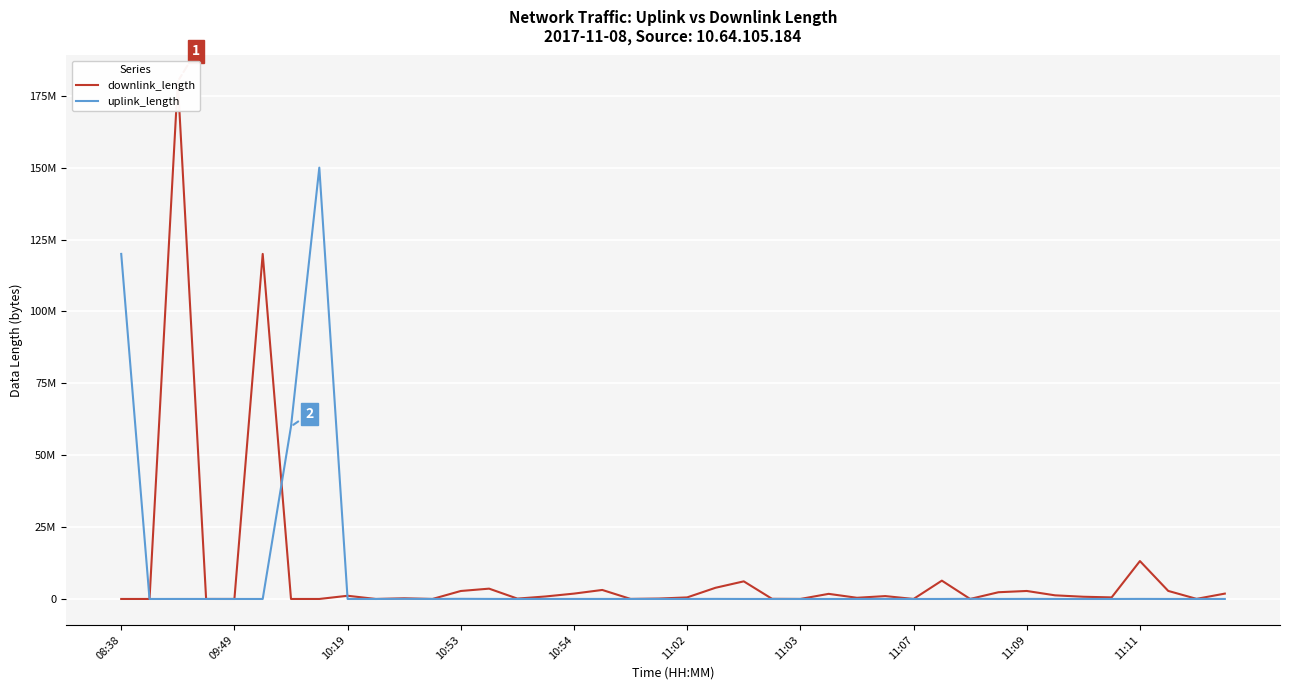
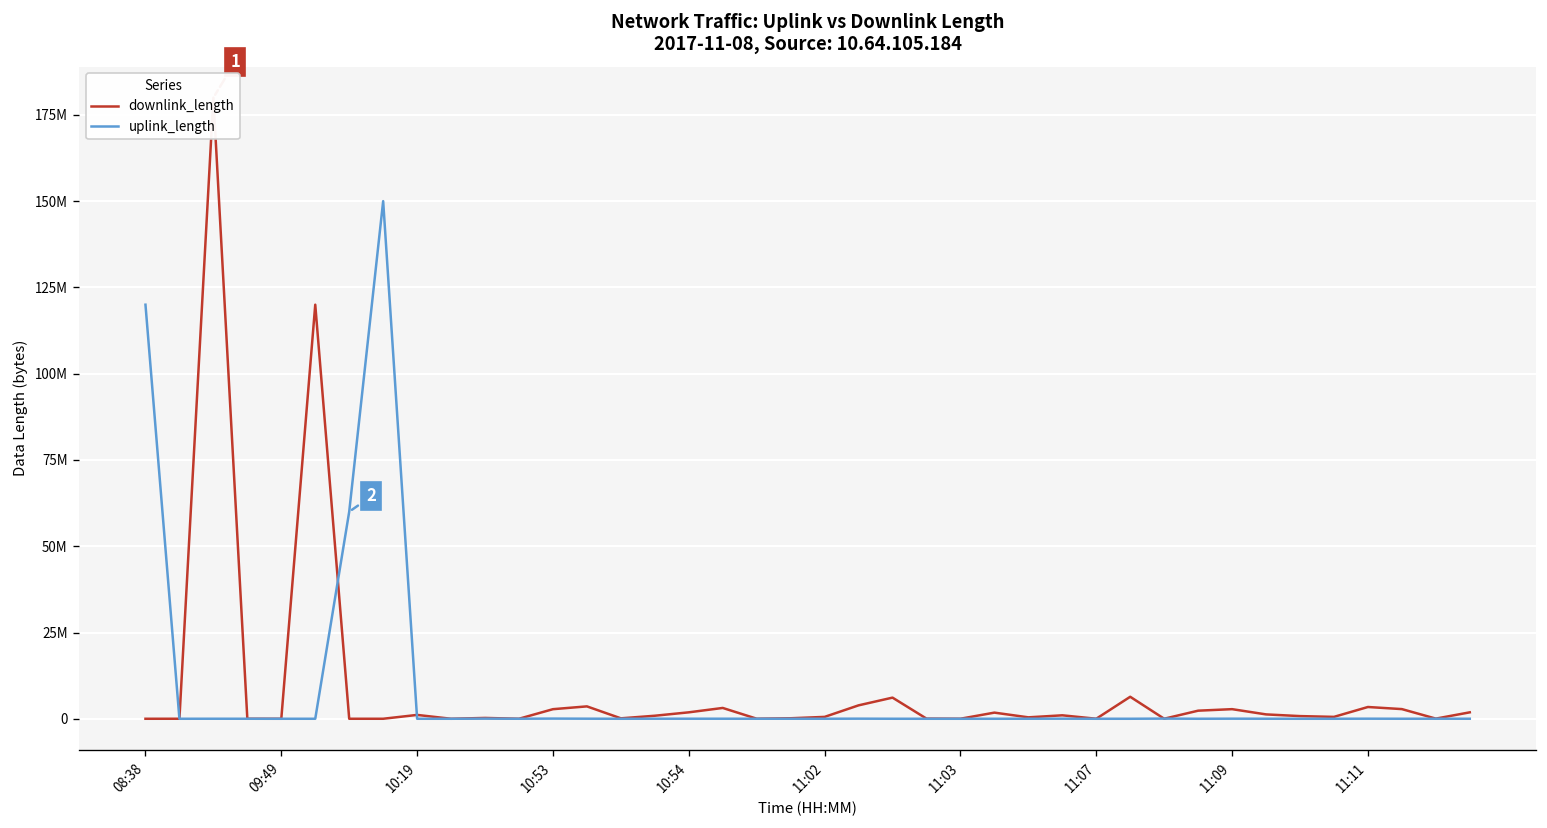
downlink_length, 11:11: 13000000 -> 3000000
